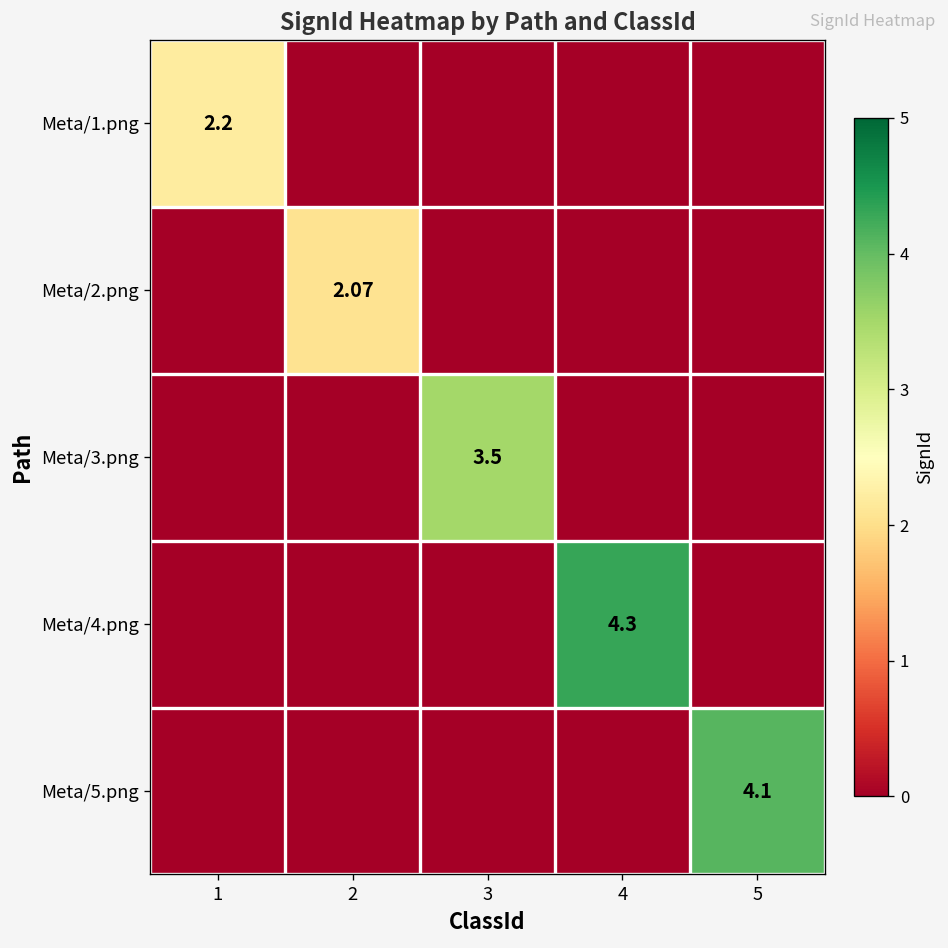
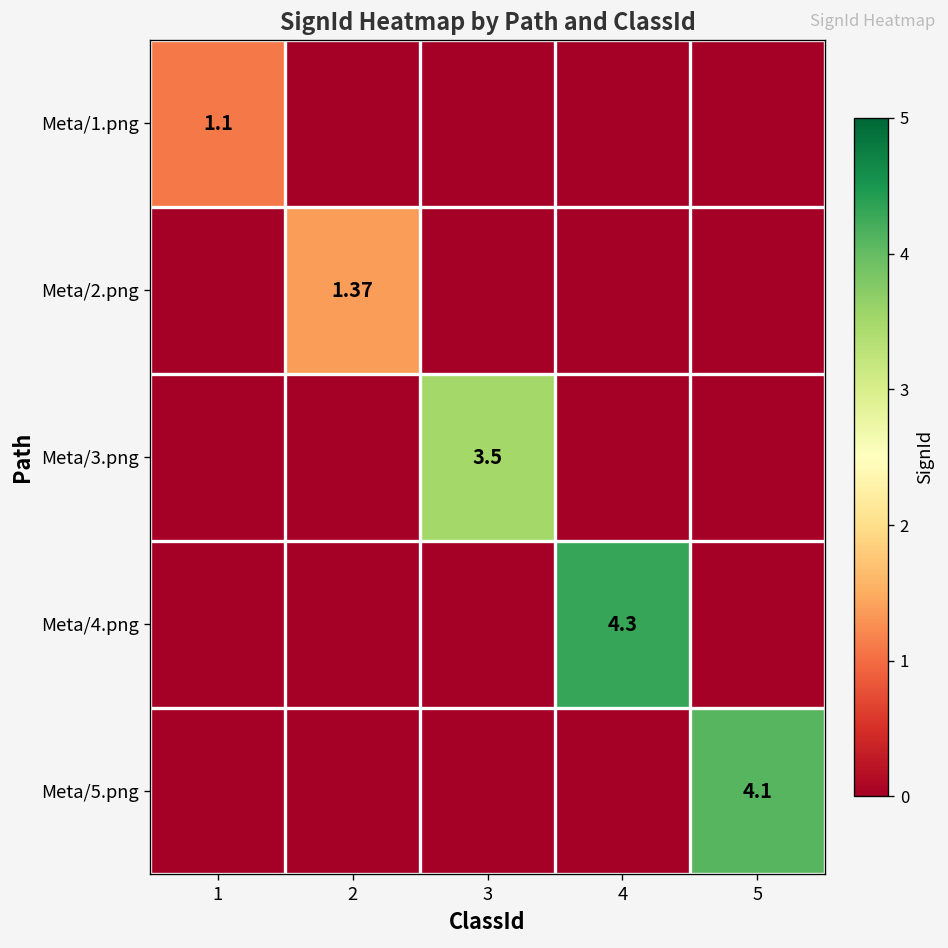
Meta/1.png, 1: 2.2 -> 1.1
Meta/2.png, 2: 2.07 -> 1.37
